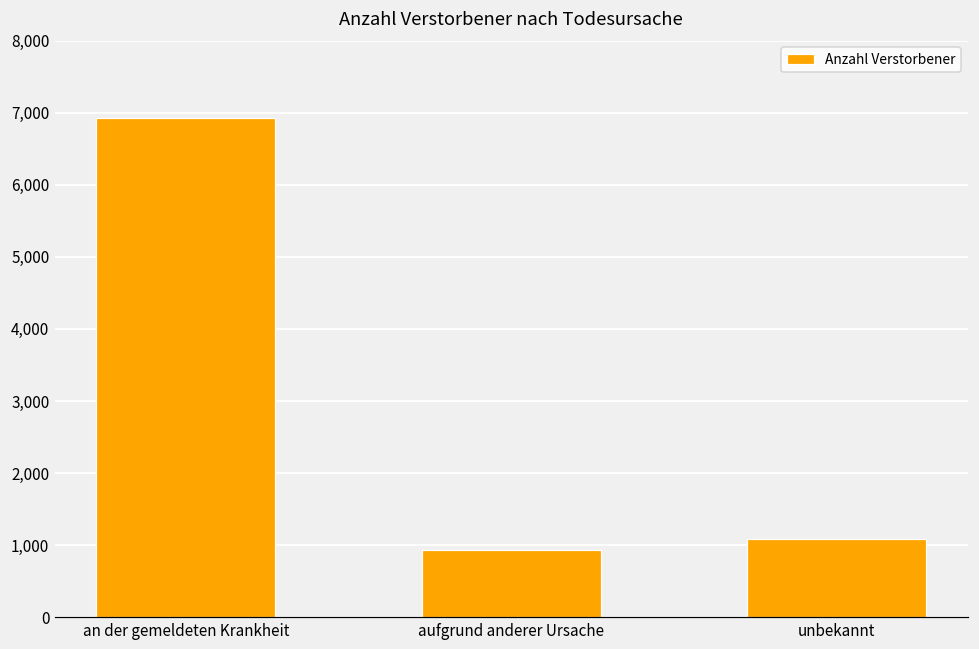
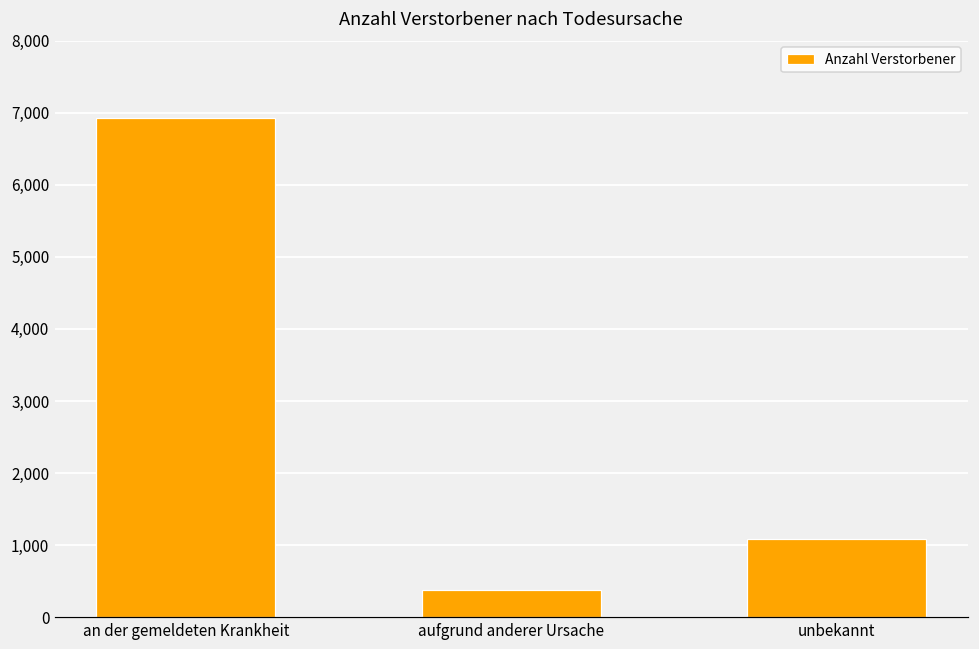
aufgrund anderer Ursache: 900 -> 400
